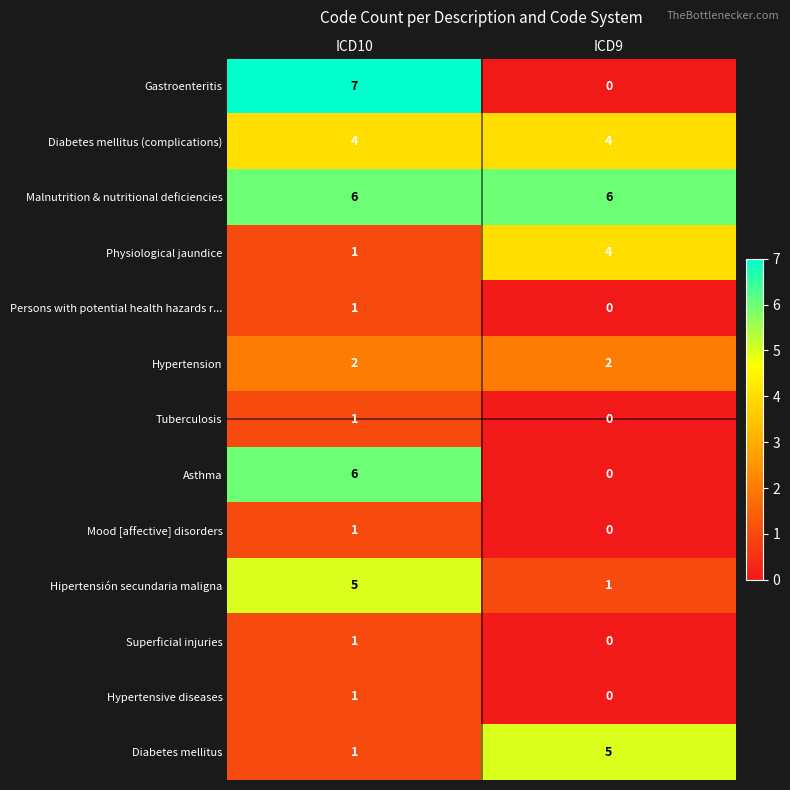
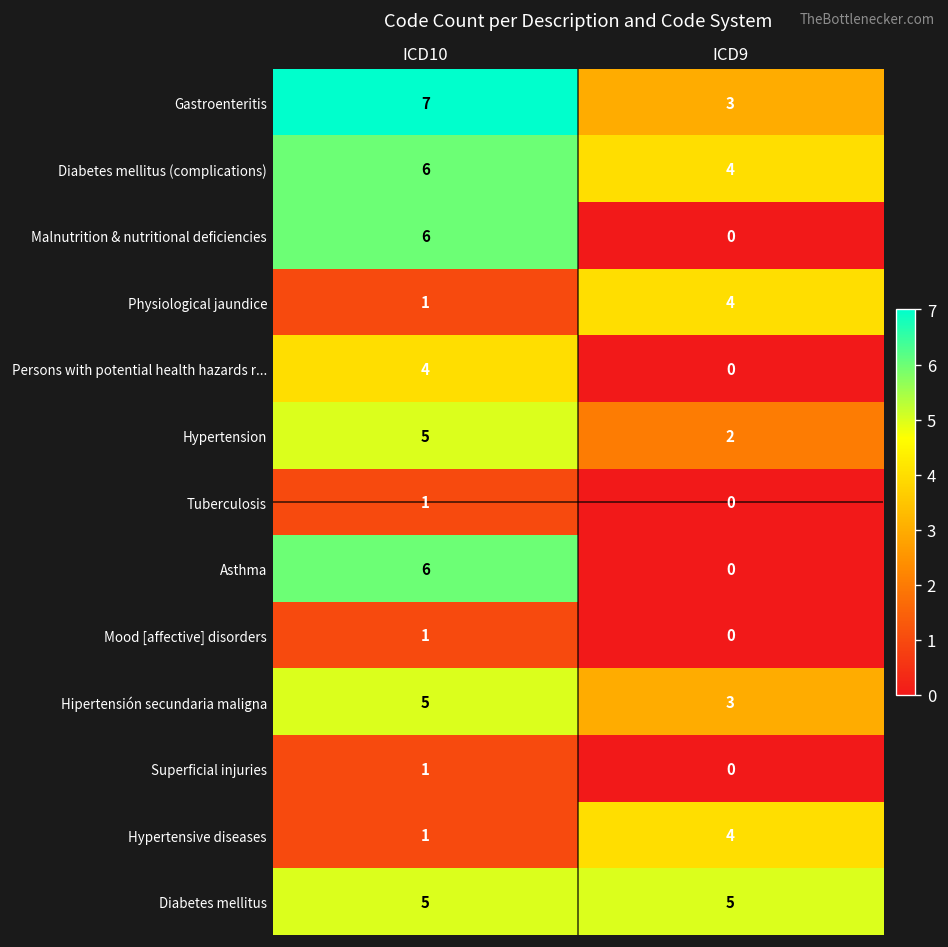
Gastroenteritis, ICD9: 0 -> 3
Diabetes mellitus (complications), ICD10: 4 -> 6
Malnutrition & nutritional deficiencies, ICD9: 6 -> 0
Persons with potential health hazards r..., ICD10: 1 -> 4
Hypertension, ICD10: 2 -> 5
Hipertensión secundaria maligna, ICD9: 1 -> 3
Hypertensive diseases, ICD9: 0 -> 4
Diabetes mellitus, ICD10: 1 -> 5
